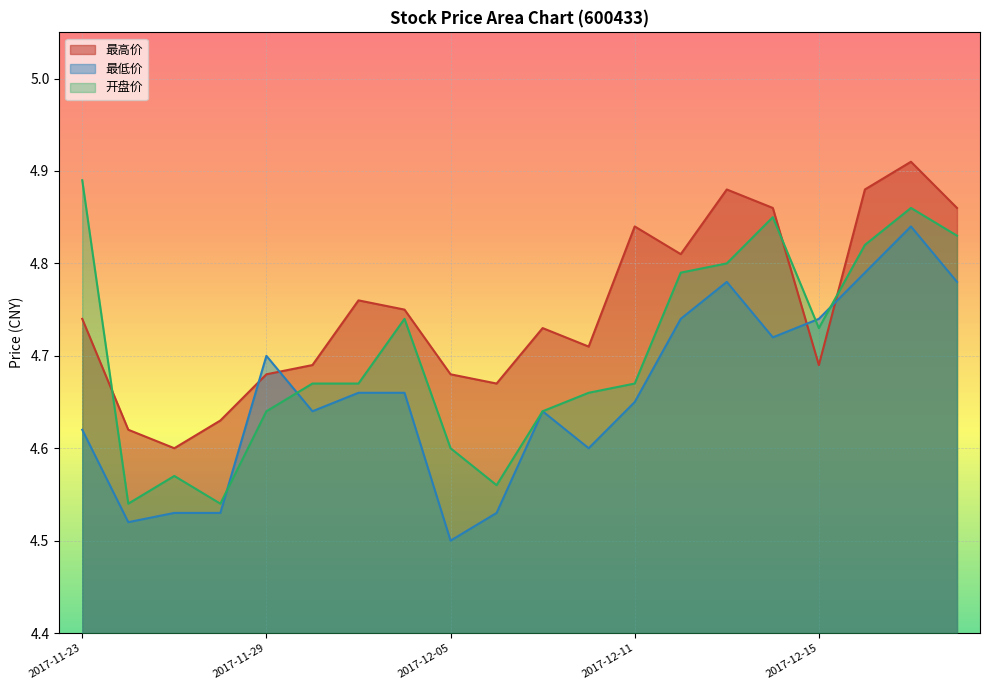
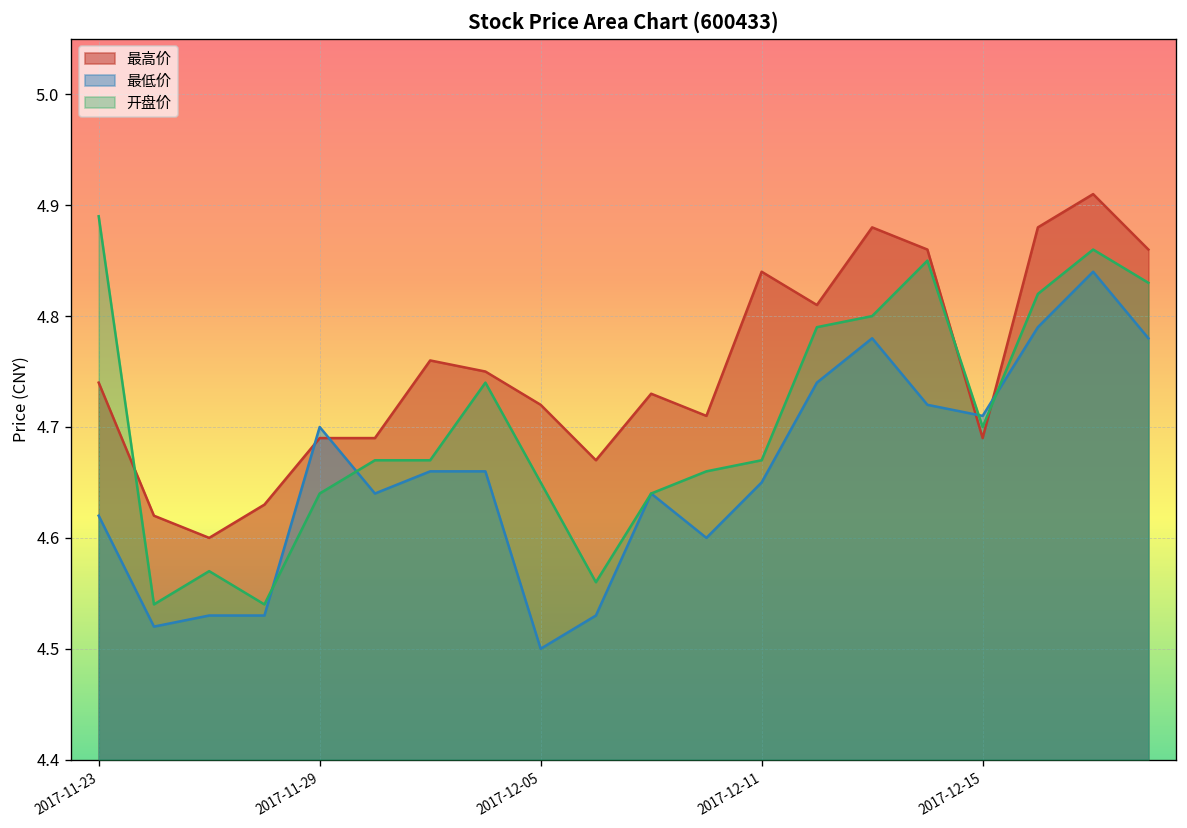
最高价, 2017-11-29: 4.68 -> 4.69
最高价, 2017-12-05: 4.68 -> 4.72
开盘价, 2017-12-05: 4.60 -> 4.65
最低价, 2017-12-15: 4.74 -> 4.71
开盘价, 2017-12-15: 4.73 -> 4.70
